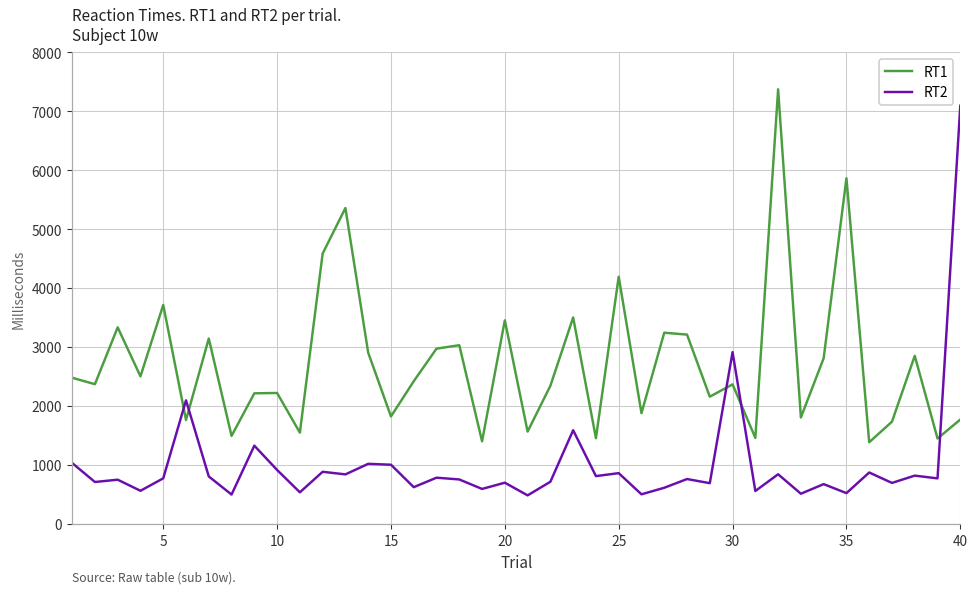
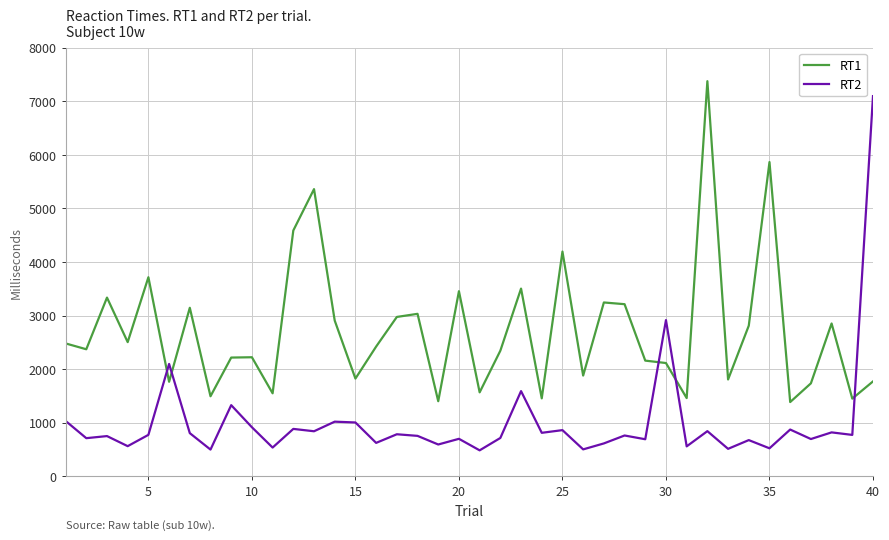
RT1, 30: 2400 -> 2100
